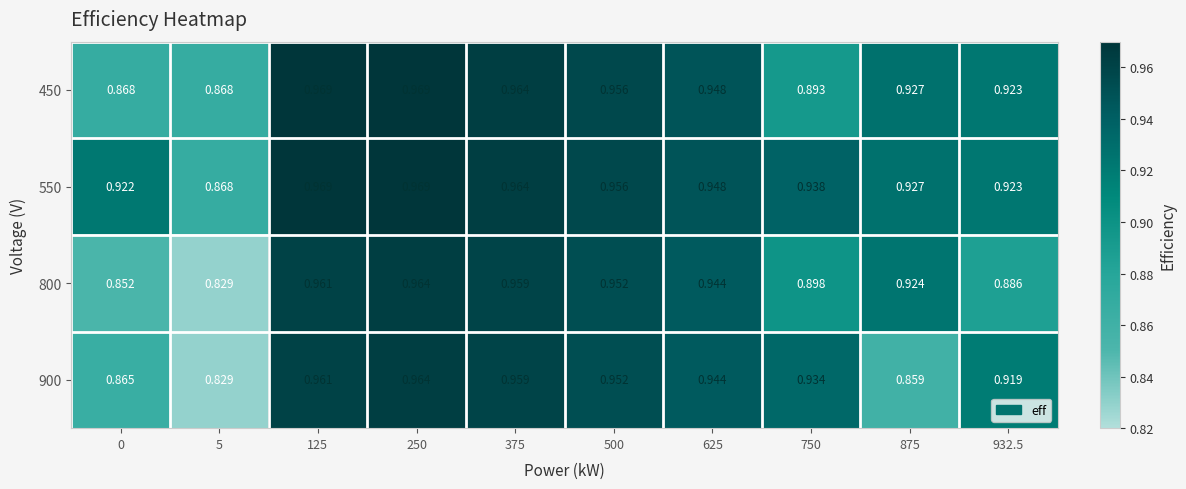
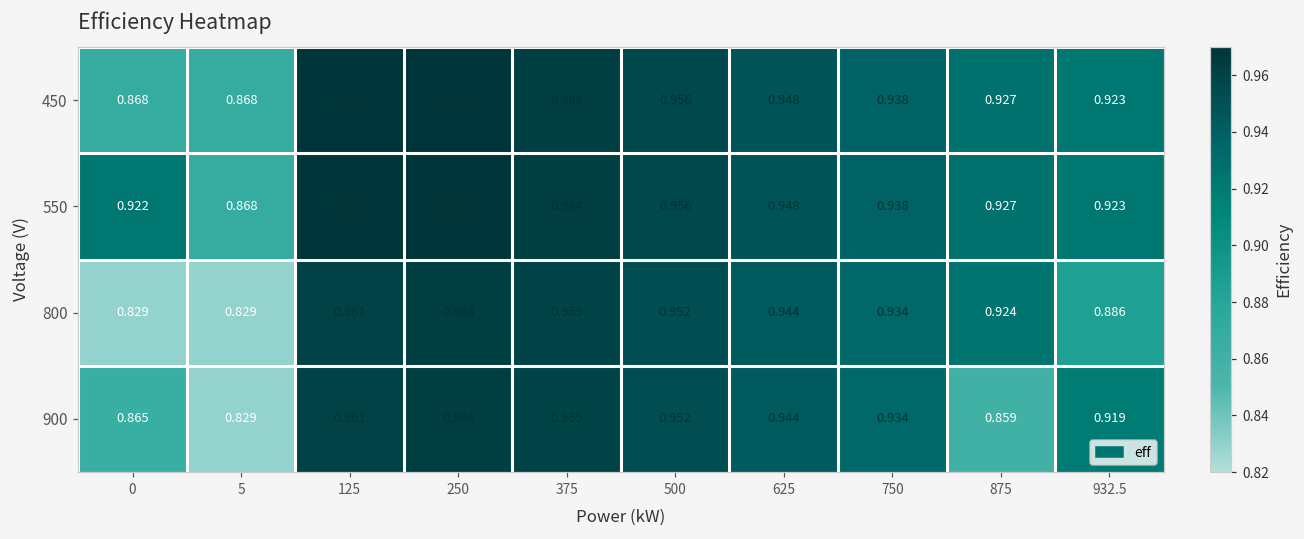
450, 750: 0.893 -> 0.938
800, 0: 0.852 -> 0.829
800, 750: 0.898 -> 0.934
